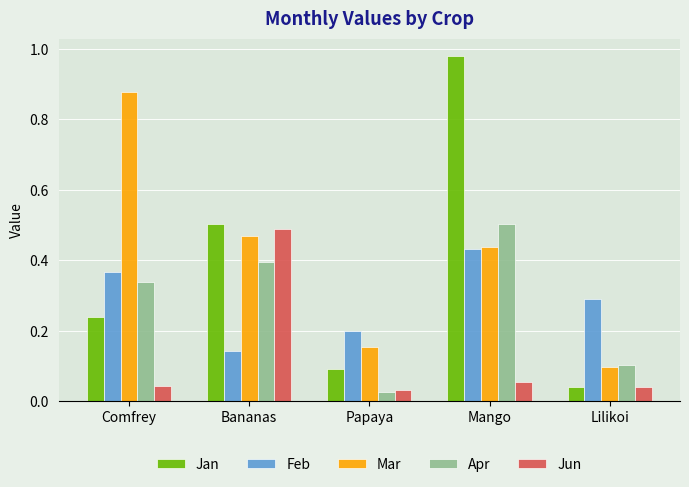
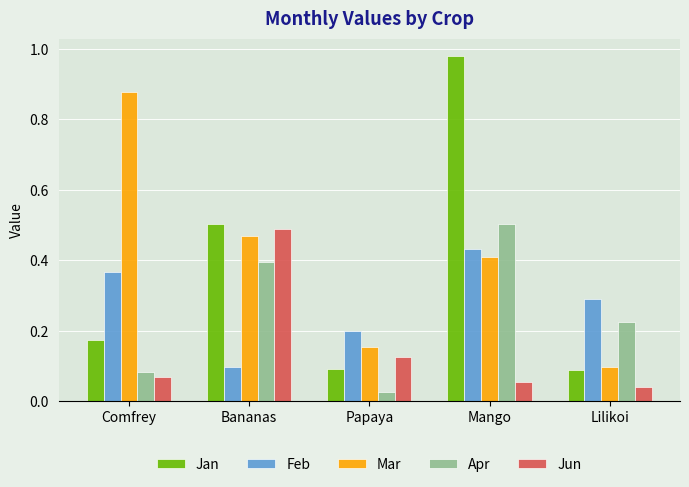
Jan, Comfrey: 0.24 -> 0.17
Apr, Comfrey: 0.34 -> 0.08
Jun, Comfrey: 0.04 -> 0.07
Feb, Bananas: 0.14 -> 0.10
Jun, Papaya: 0.03 -> 0.13
Mar, Mango: 0.44 -> 0.41
Jan, Lilikoi: 0.04 -> 0.09
Apr, Lilikoi: 0.10 -> 0.23
